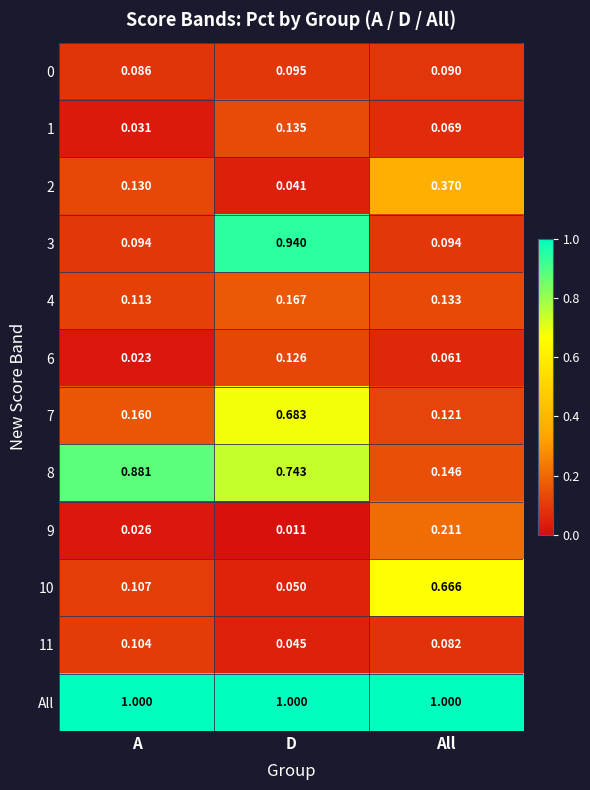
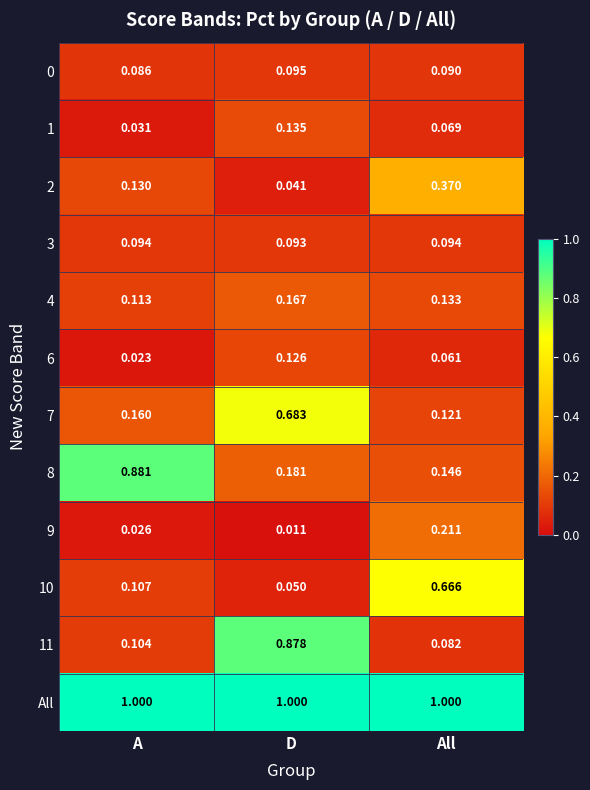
3, D: 0.940 -> 0.093
8, D: 0.743 -> 0.181
11, D: 0.045 -> 0.878
